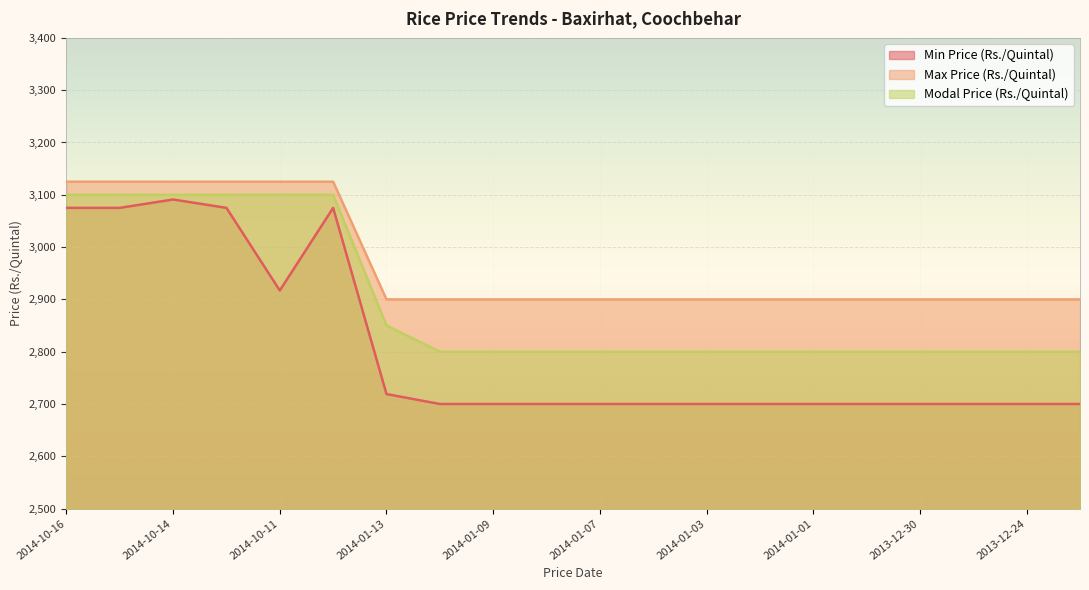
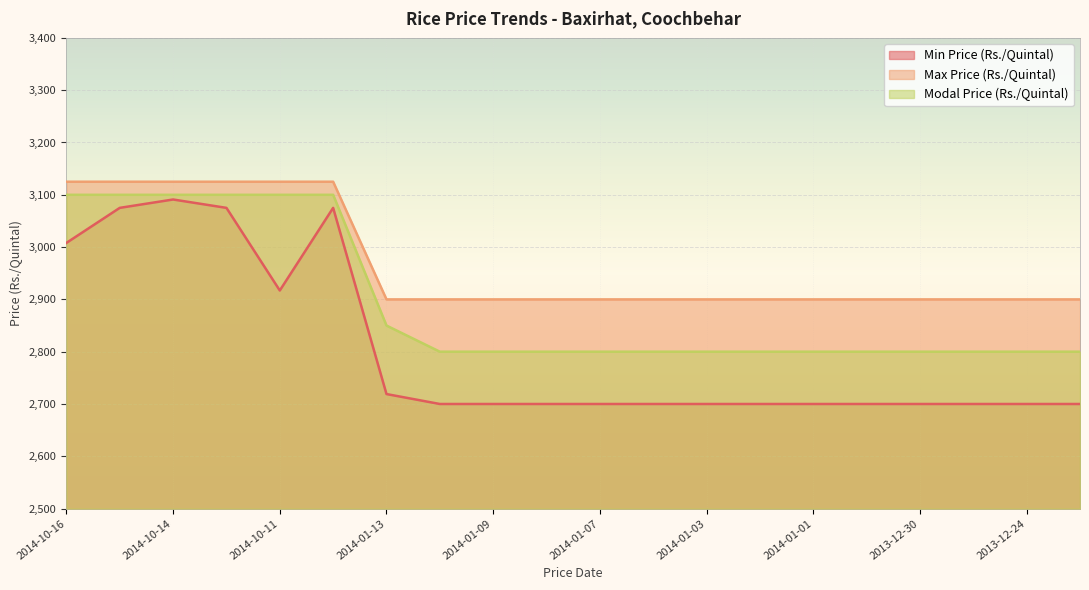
Min Price (Rs./Quintal), 2014-10-16: 3,080 -> 3,010
